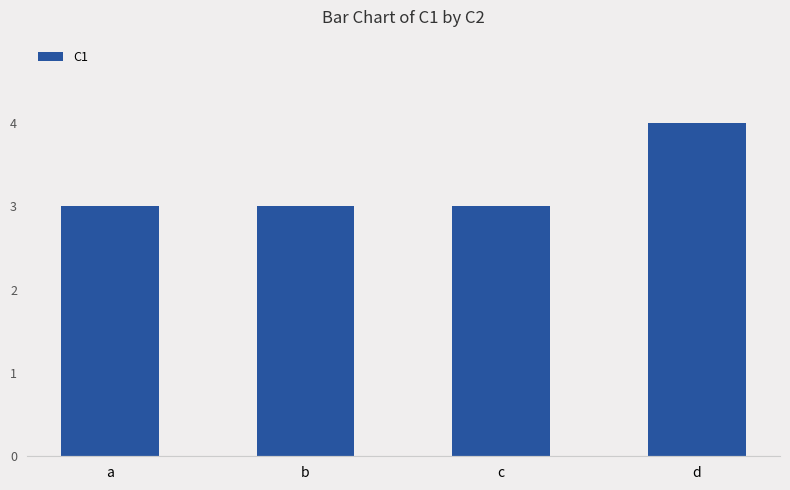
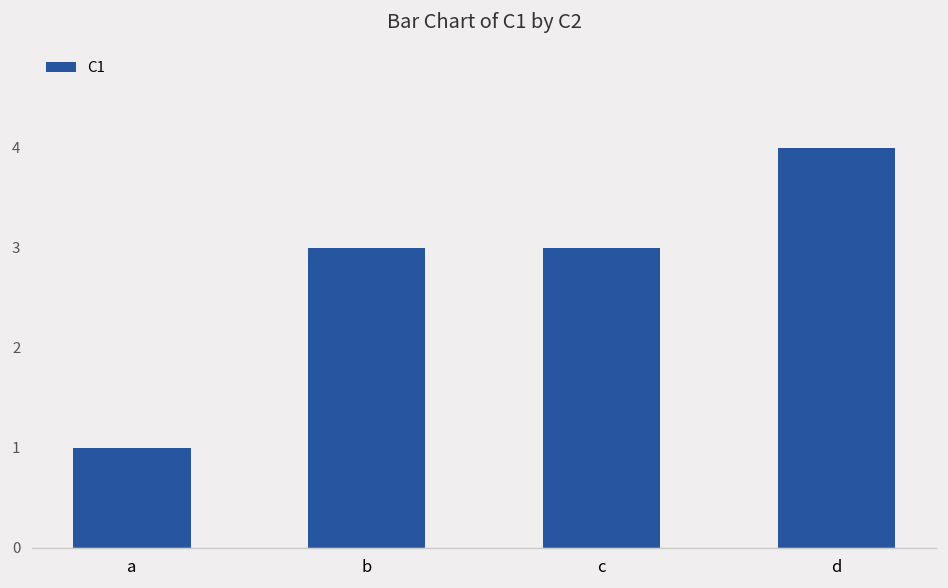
a: 3 -> 1
